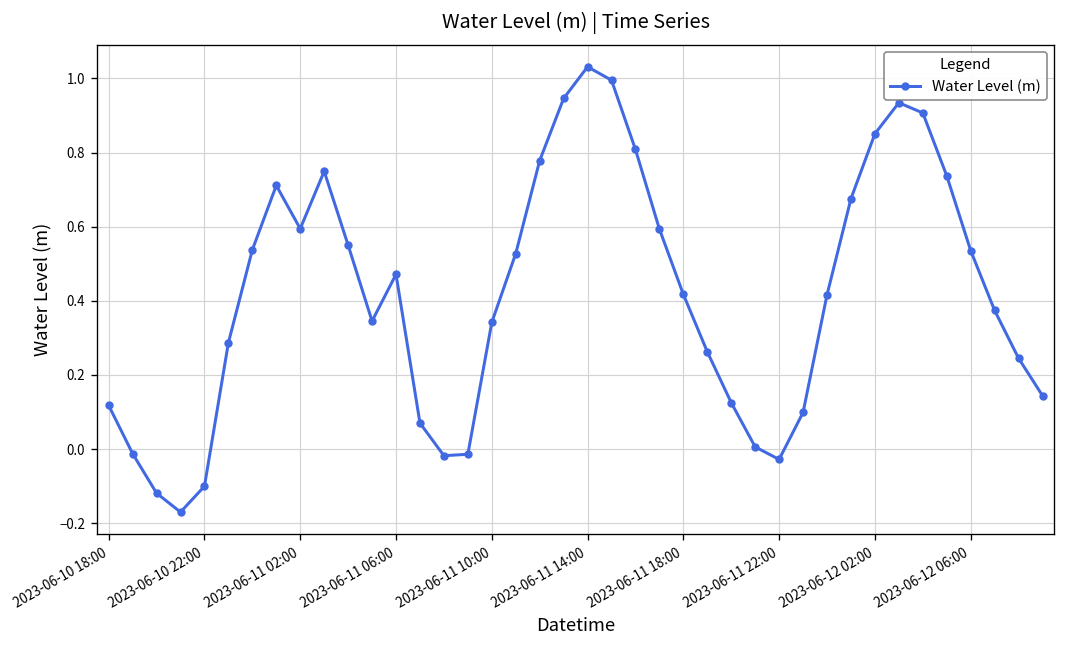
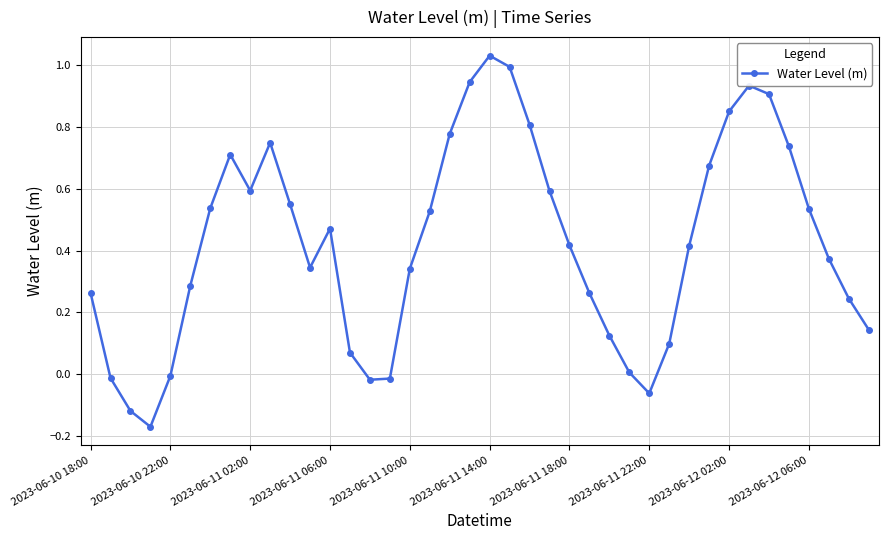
2023-06-10 18:00: 0.12 -> 0.26
2023-06-10 22:00: -0.10 -> -0.01
2023-06-11 22:00: -0.03 -> -0.06
